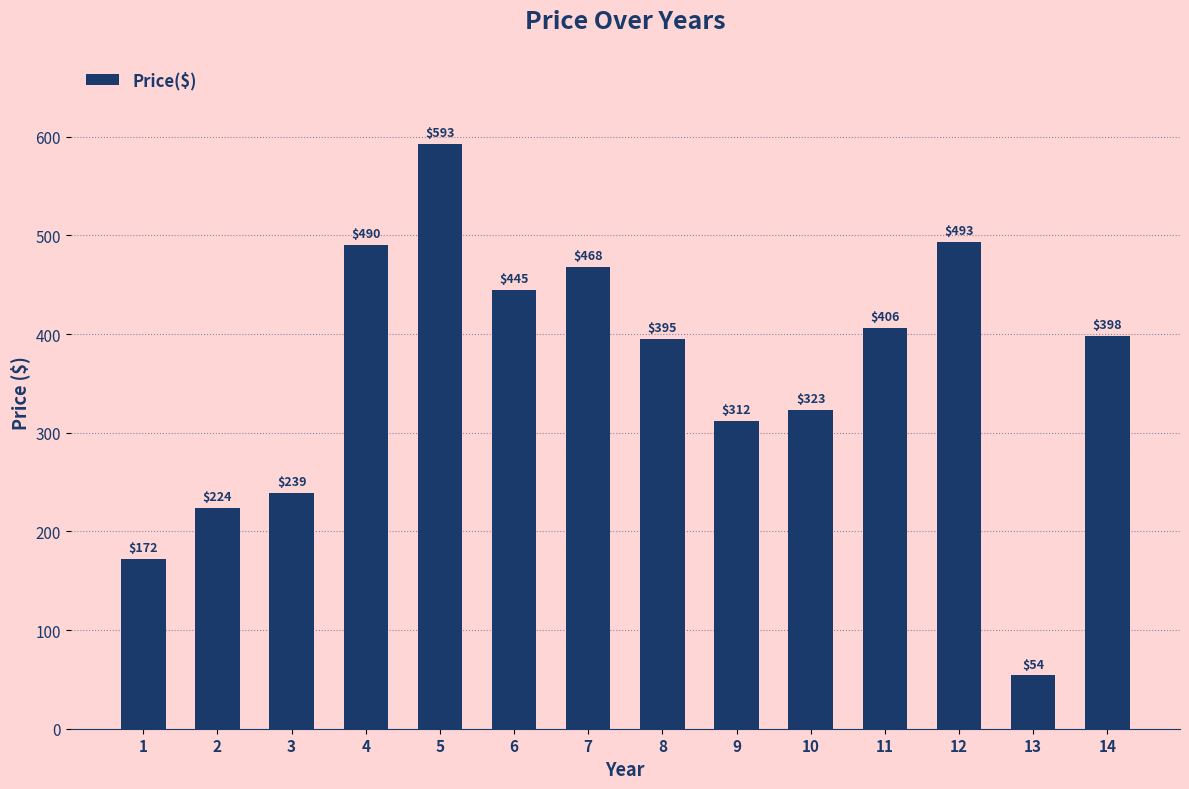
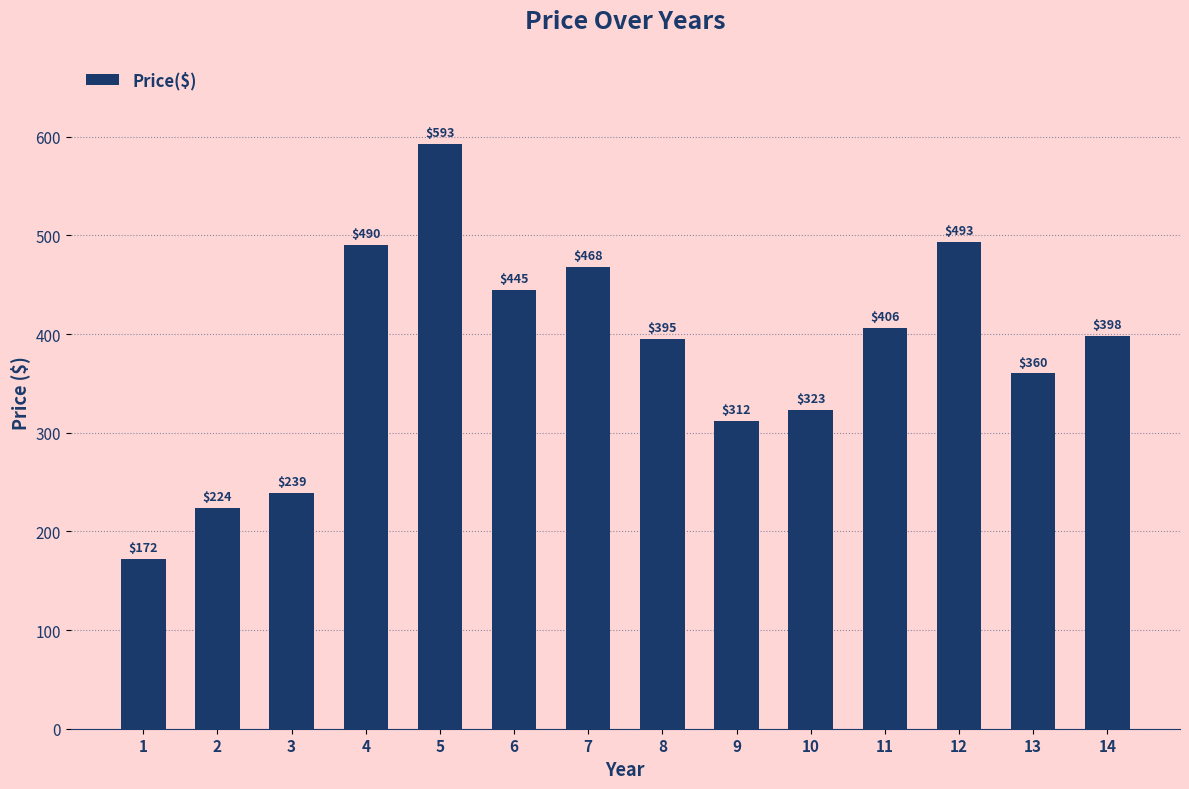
13: $54 -> $360
